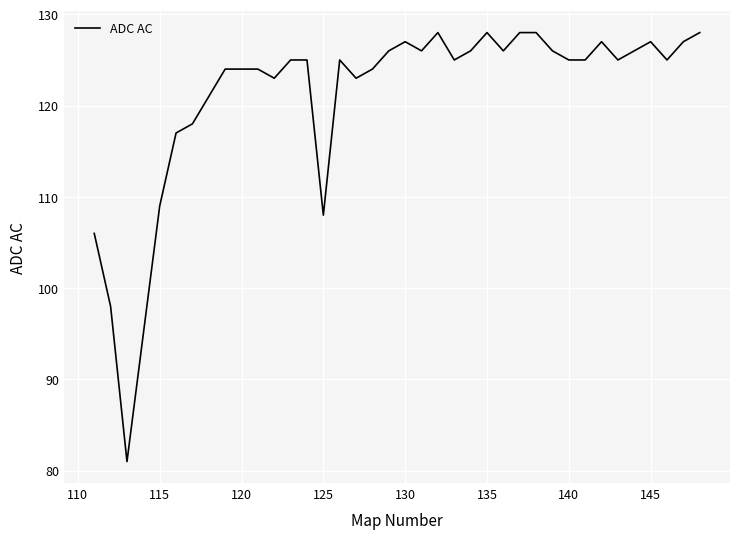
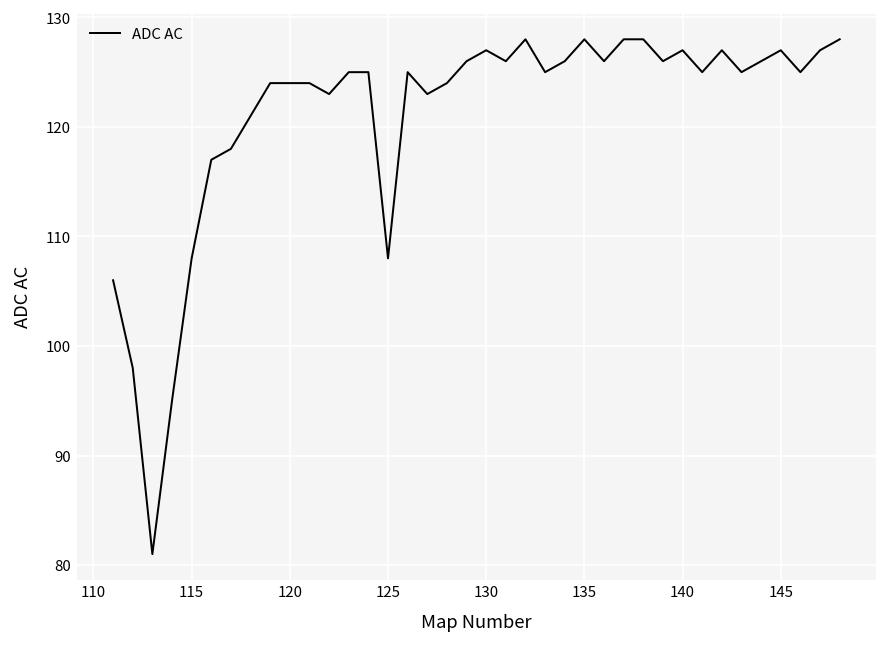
115: 109 -> 108
140: 125 -> 127
